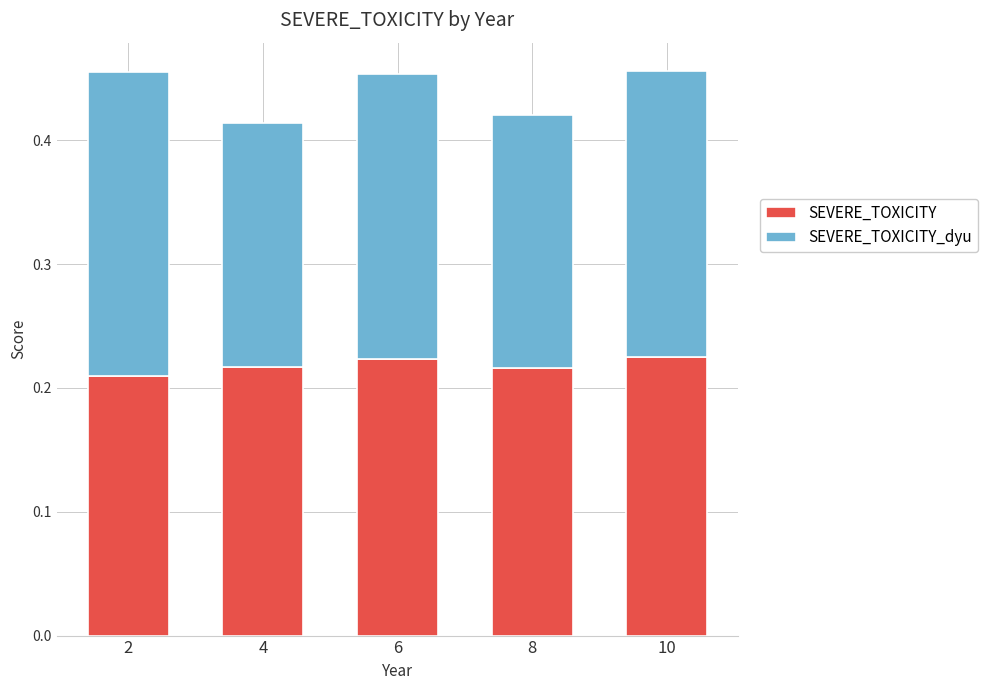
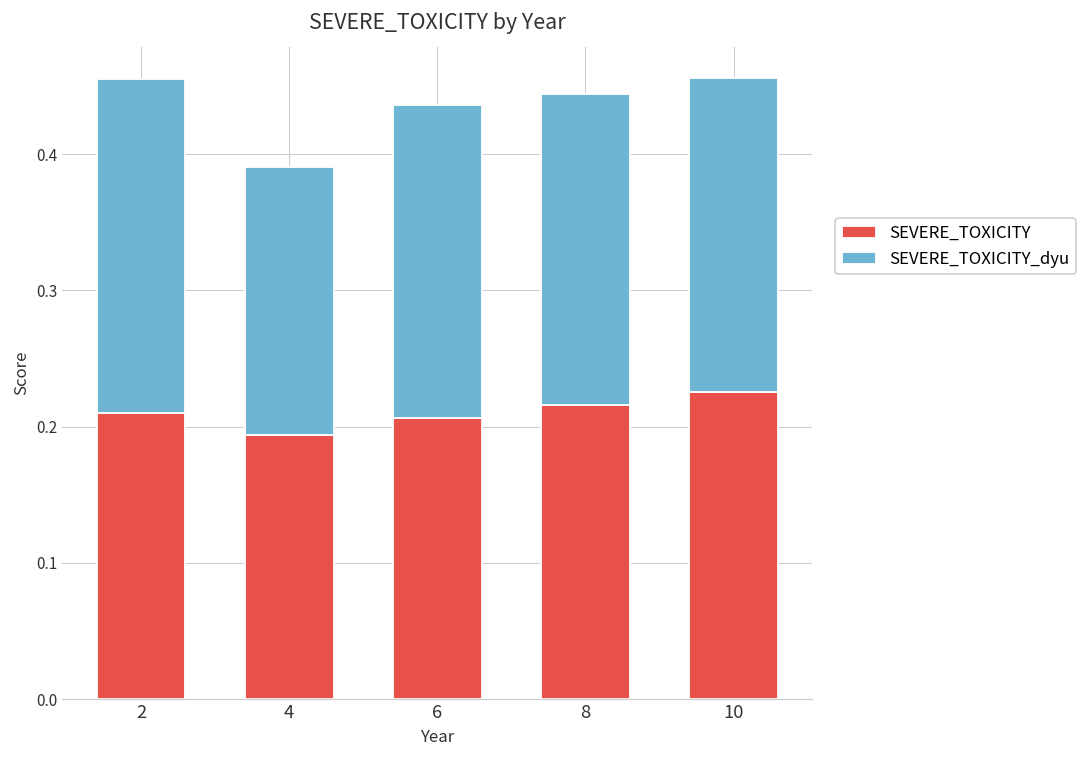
SEVERE_TOXICITY, 4: 0.217 -> 0.194
SEVERE_TOXICITY, 6: 0.224 -> 0.206
SEVERE_TOXICITY_dyu, 8: 0.205 -> 0.228
